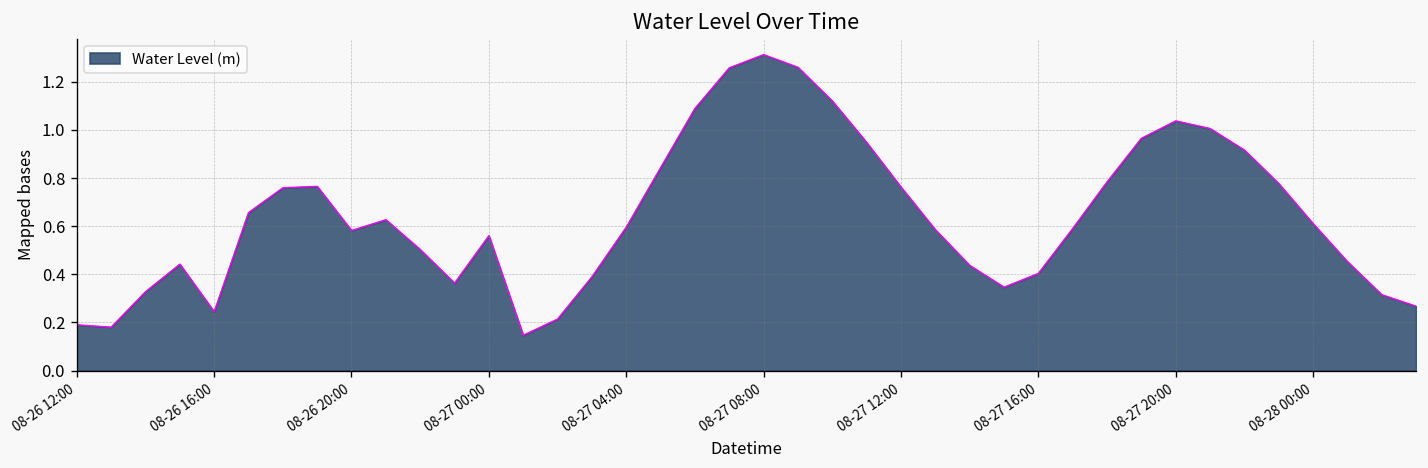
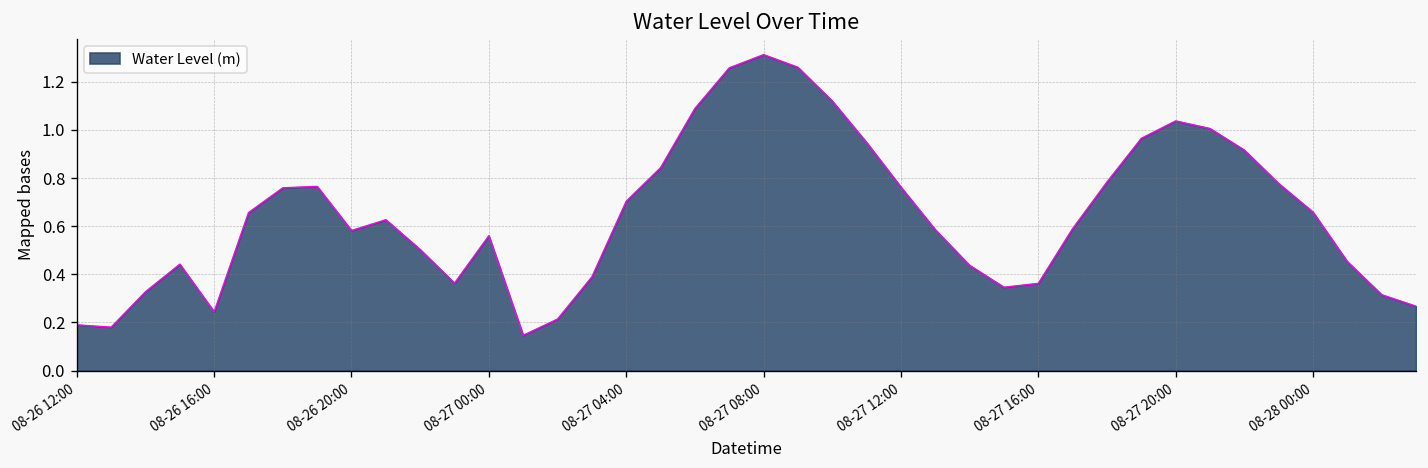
08-27 04:00: 0.60 -> 0.70
08-27 16:00: 0.40 -> 0.36
08-28 00:00: 0.61 -> 0.66
